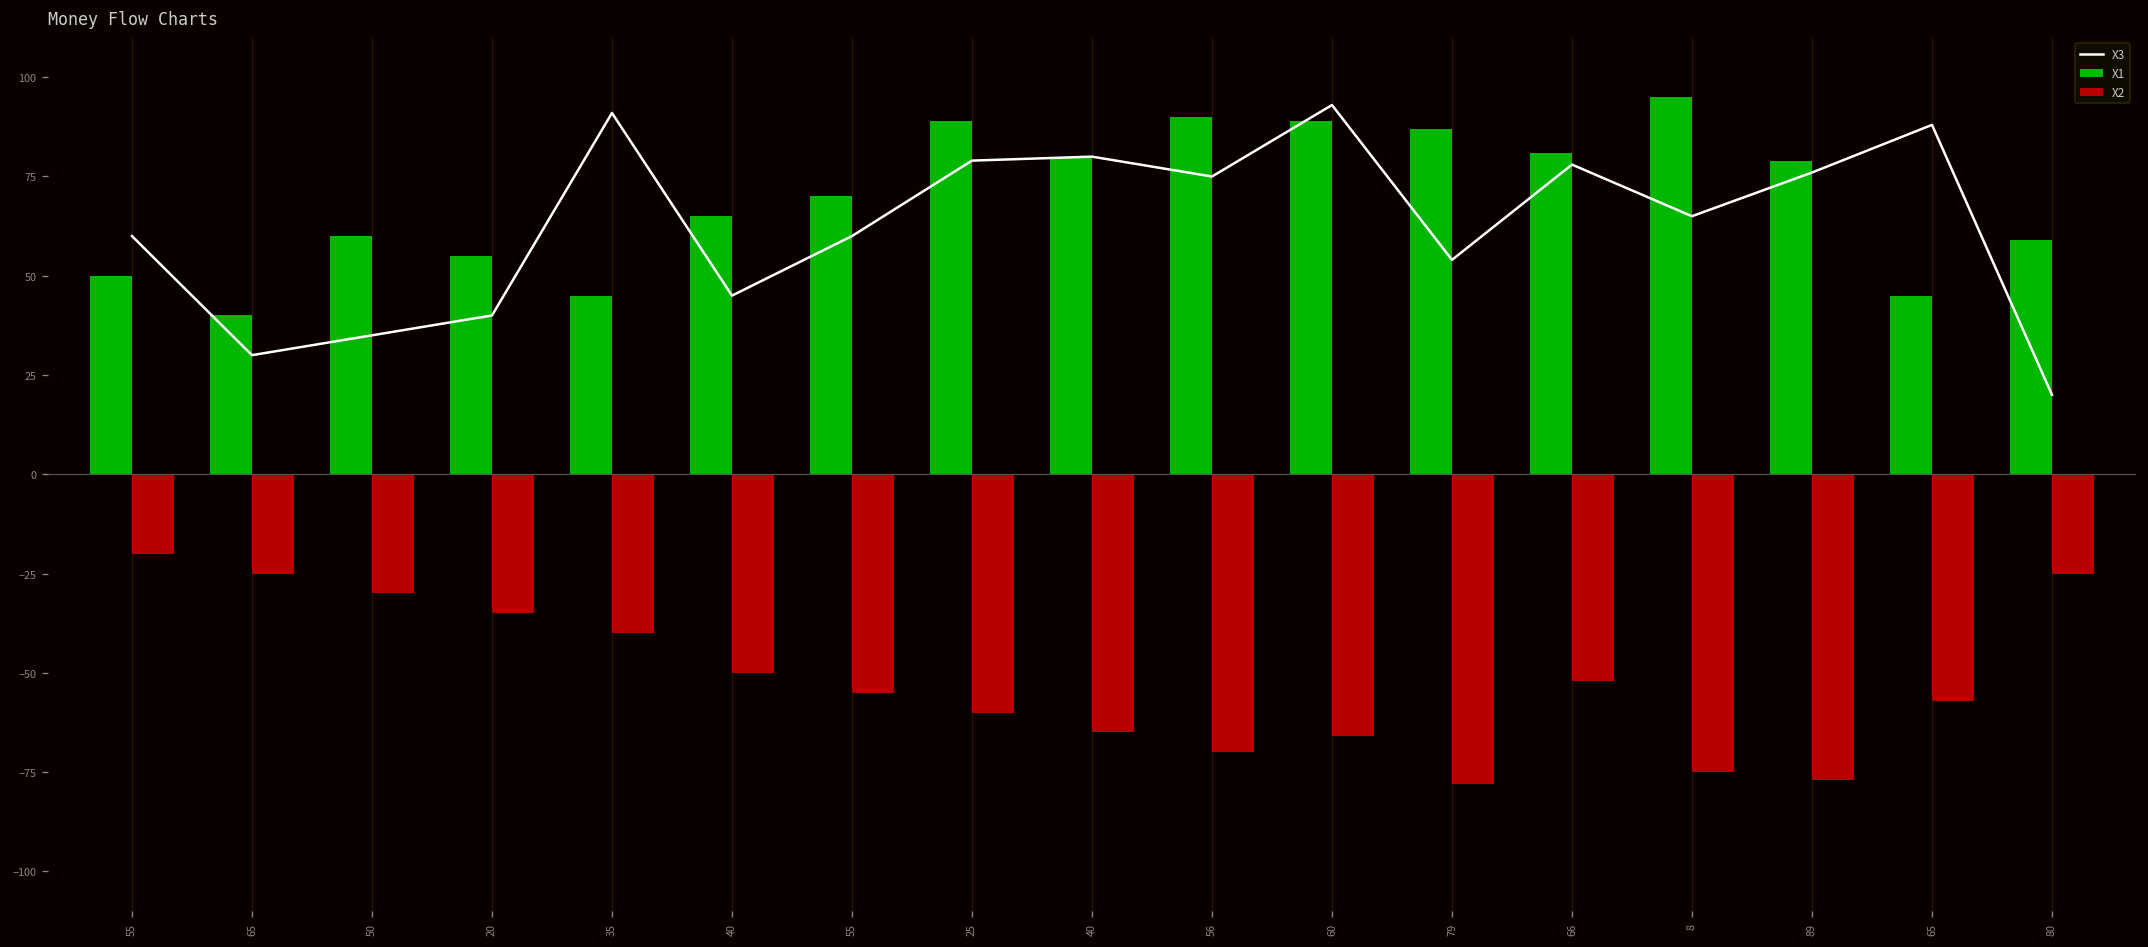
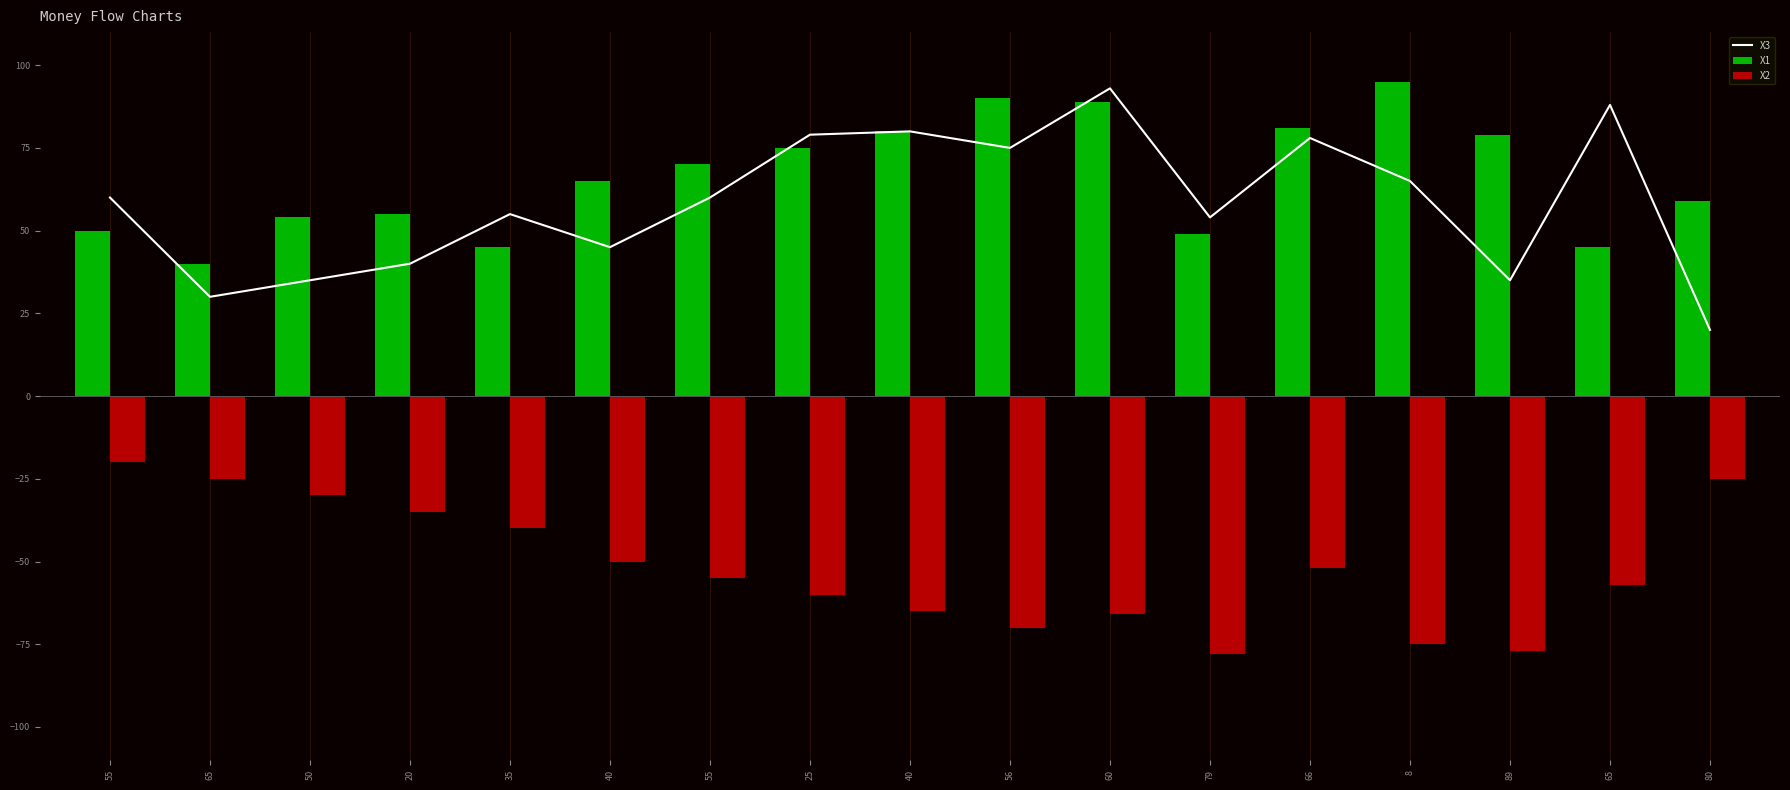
X1, 50: 60 -> 54
X3, 35: 91 -> 55
X1, 25: 89 -> 75
X1, 79: 87 -> 49
X3, 89: 76 -> 35
